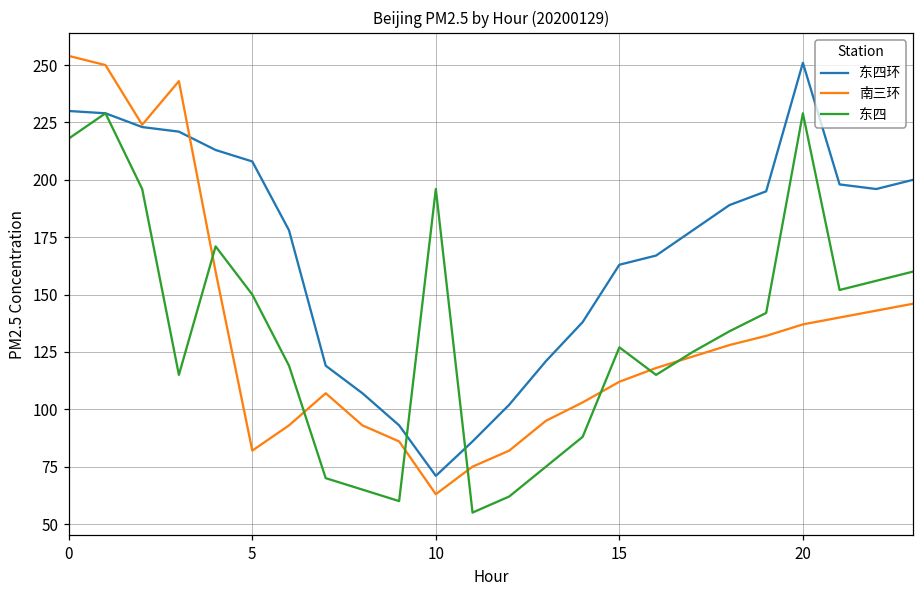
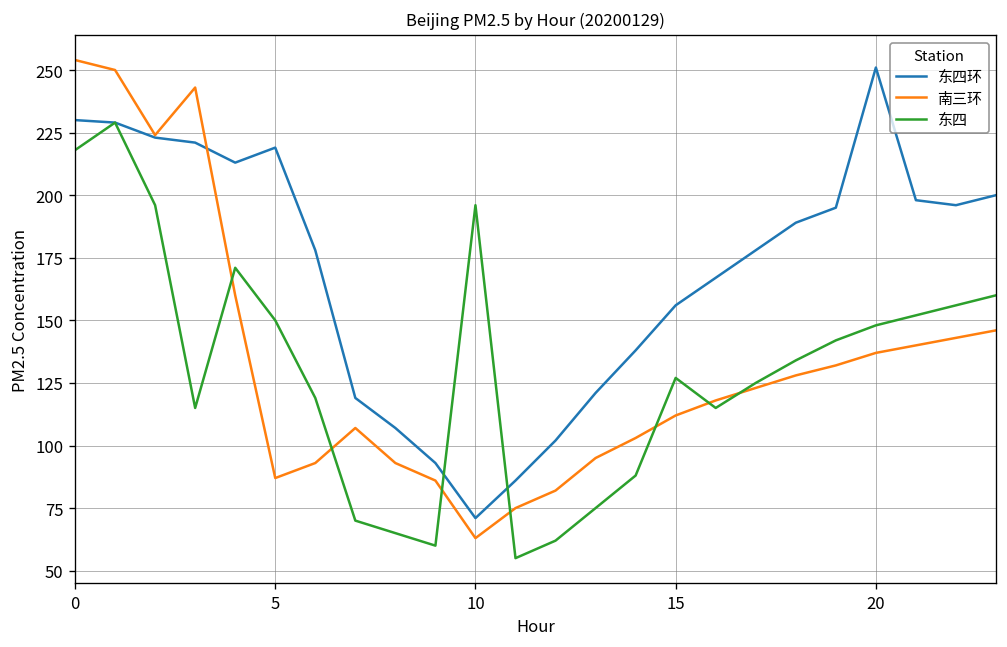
东四环, 5: 208 -> 219
南三环, 5: 82 -> 87
东四环, 15: 163 -> 156
东四, 20: 229 -> 148
